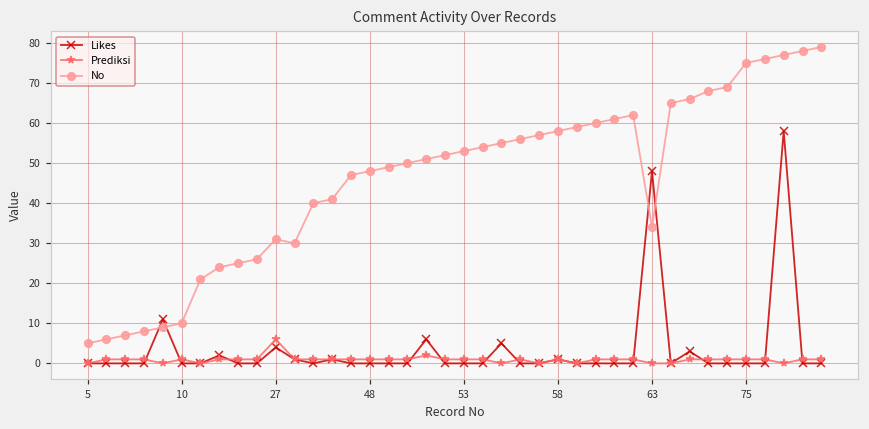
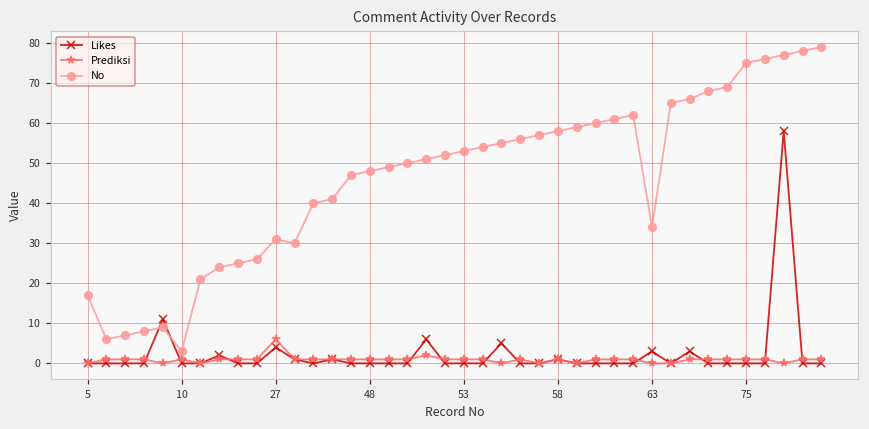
No, 5: 5 -> 17
No, 10: 10 -> 3
Likes, 63: 48 -> 3
